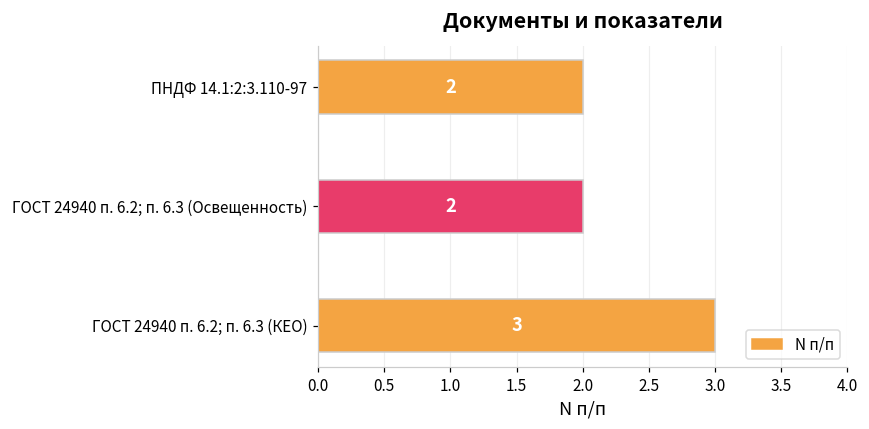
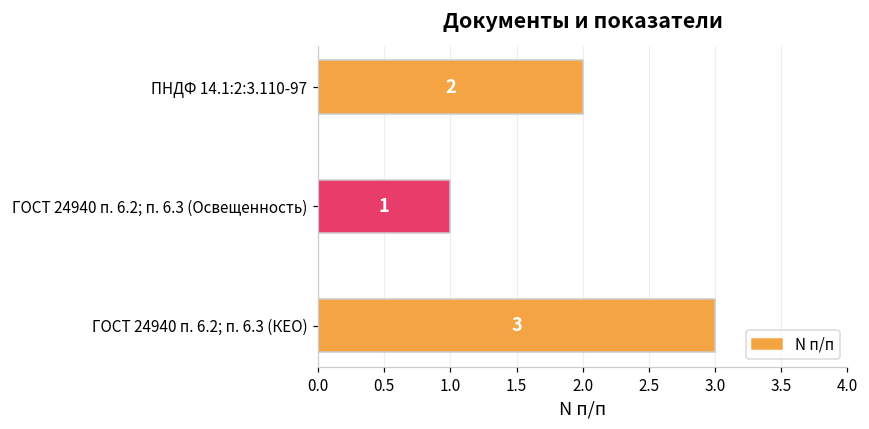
ГОСТ 24940 п. 6.2; п. 6.3 (Освещенность): 2 -> 1
